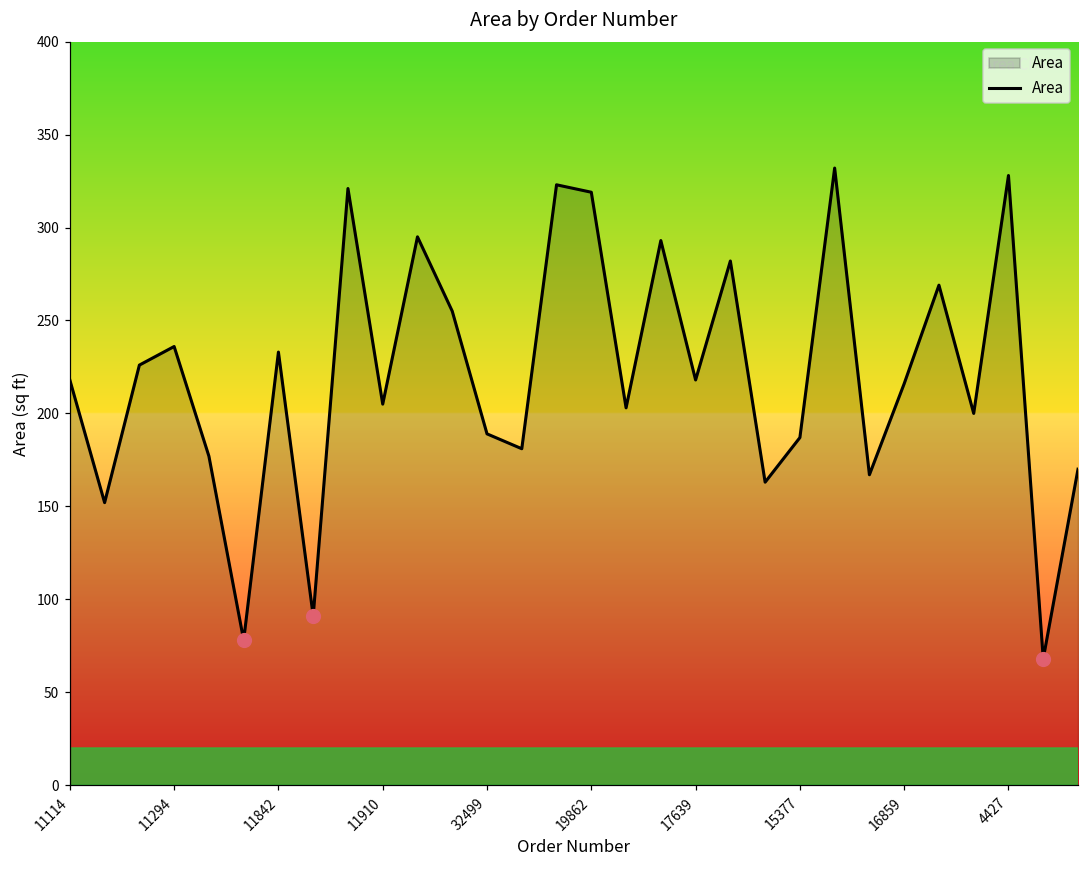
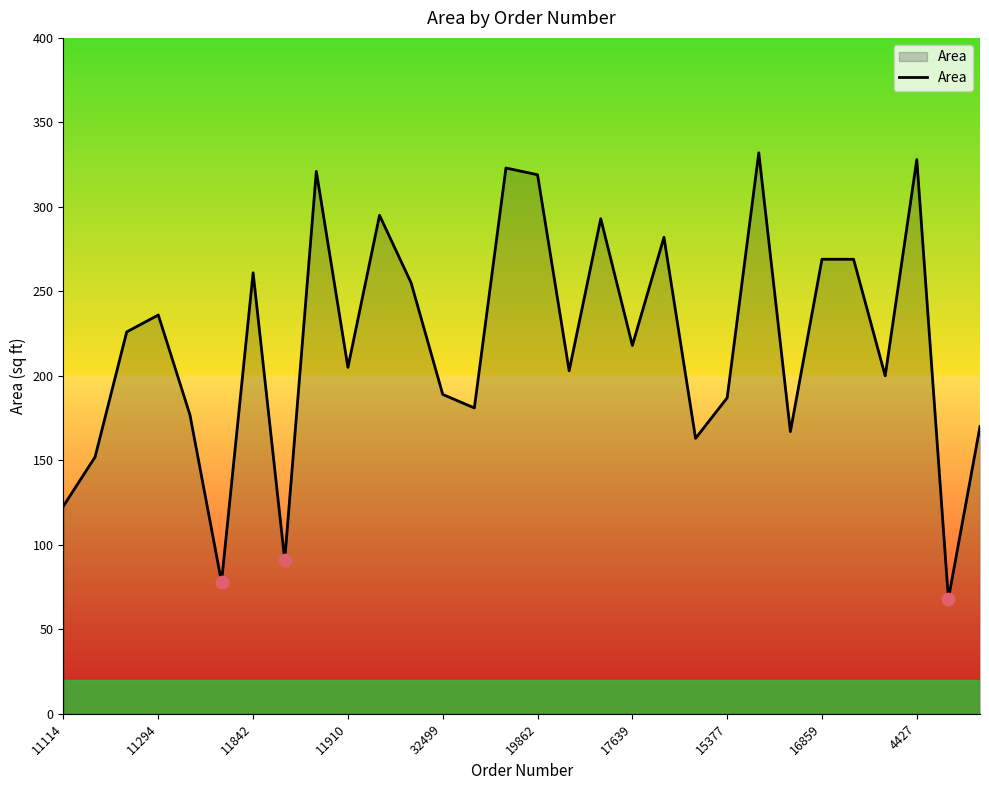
Area, 11114: 218 -> 123
Area, 11842: 233 -> 261
Area, 16859: 216 -> 269
